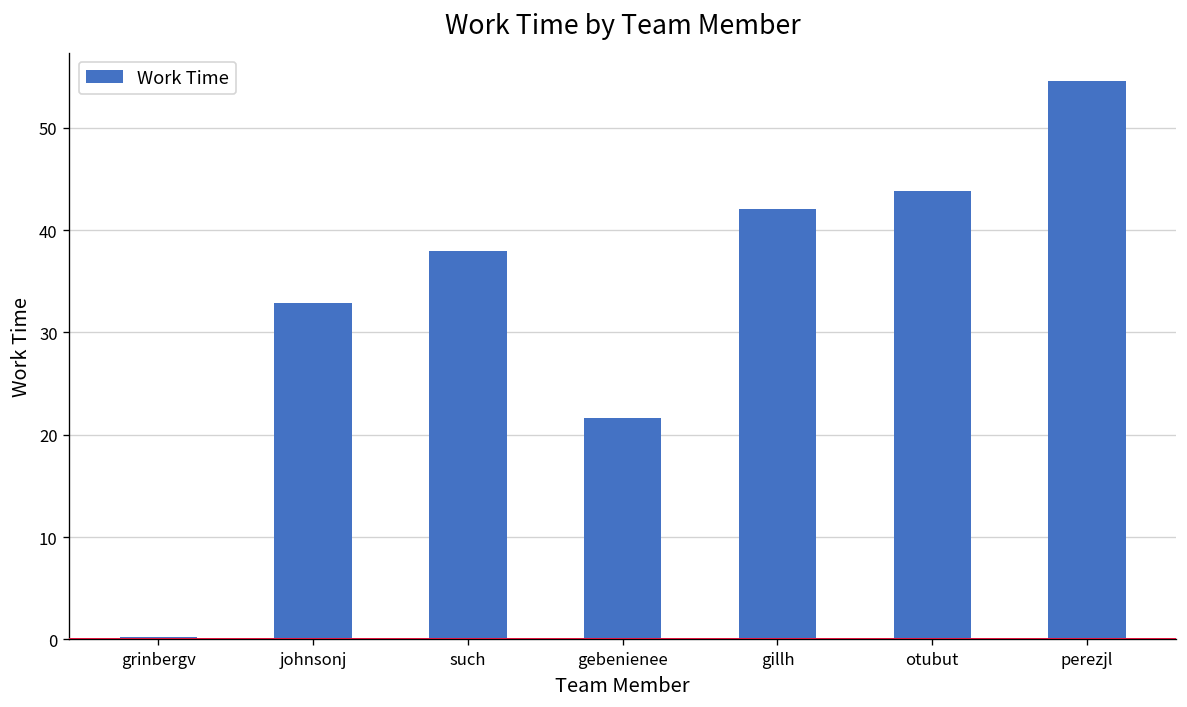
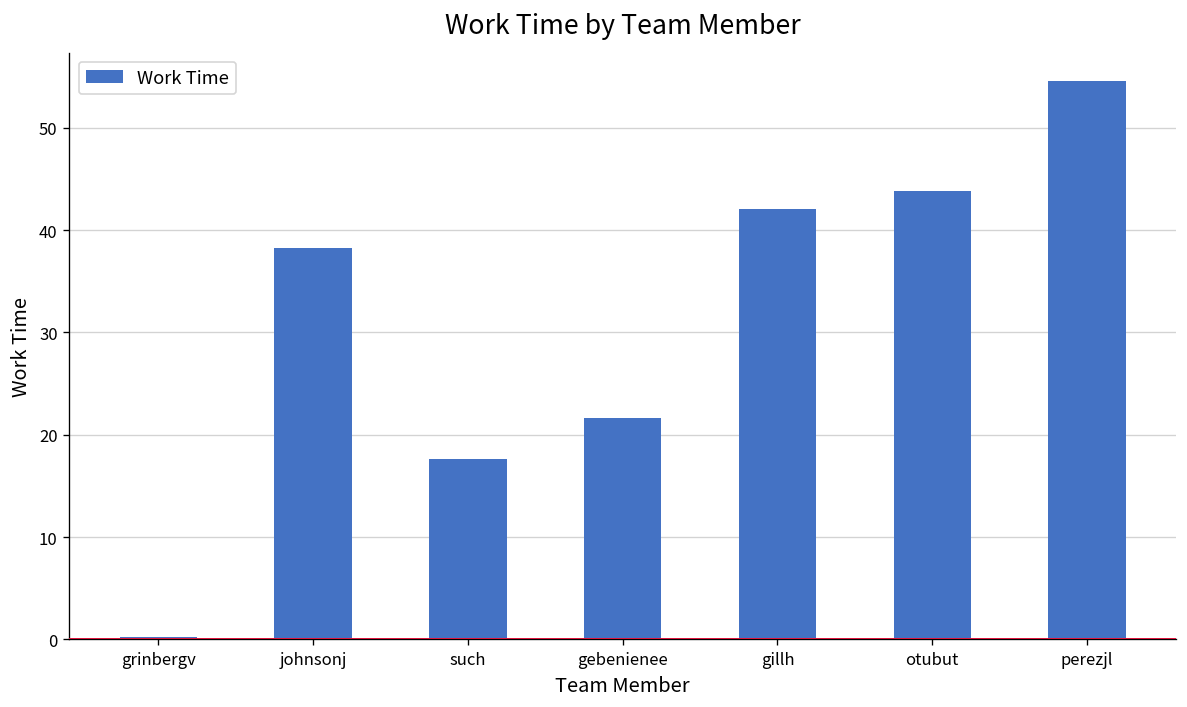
johnsonj: 33 -> 38
such: 38 -> 18
